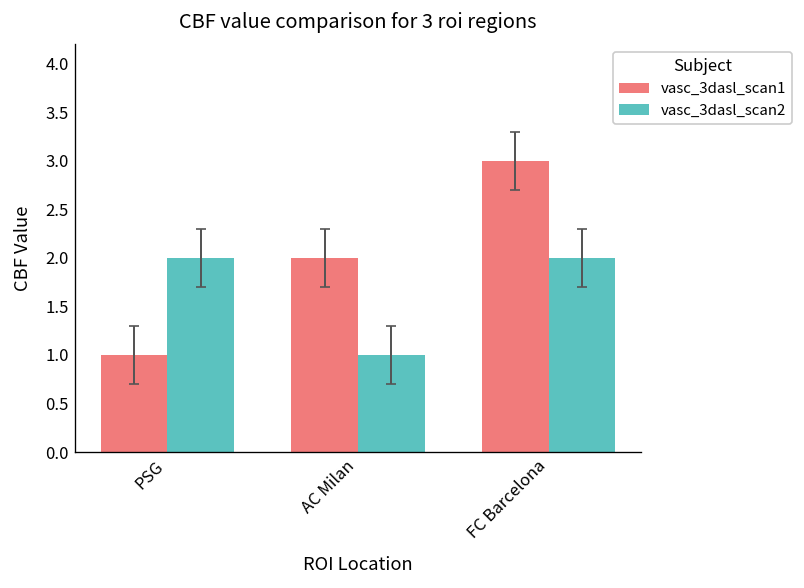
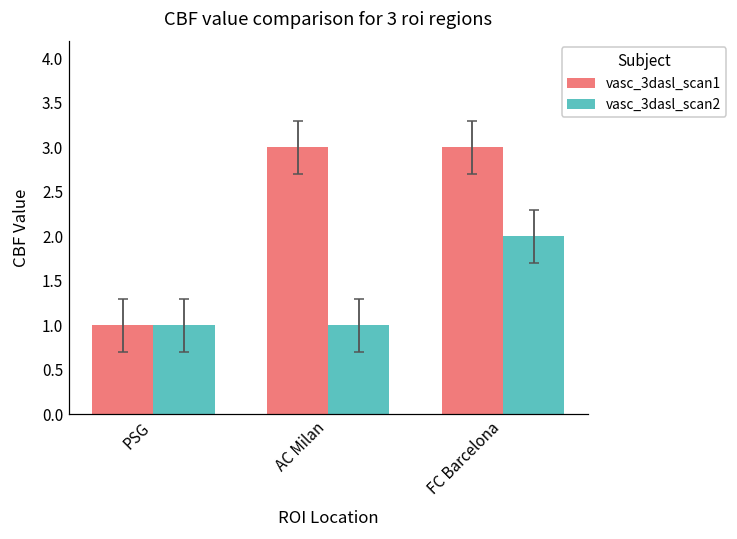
vasc_3dasl_scan2, PSG: 2 -> 1
vasc_3dasl_scan1, AC Milan: 2 -> 3
